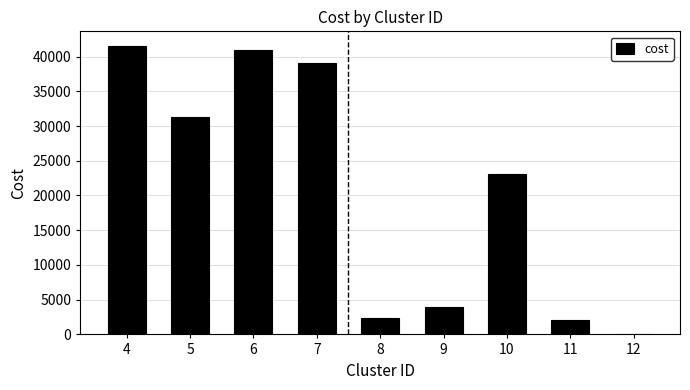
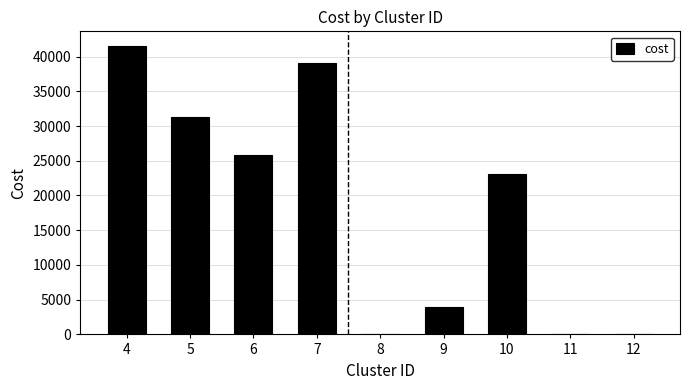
6: 41000 -> 26000
8: 2000 -> 0
11: 2000 -> 0
